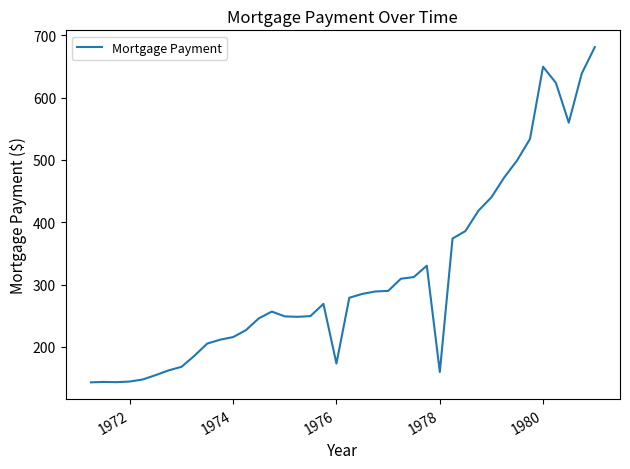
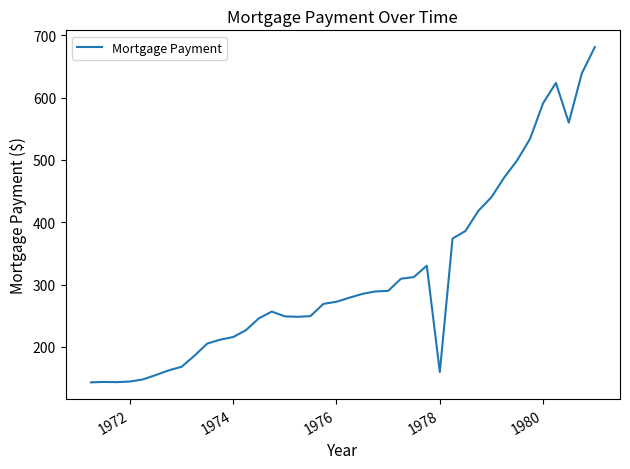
1976: 170 -> 270
1980: 650 -> 590
